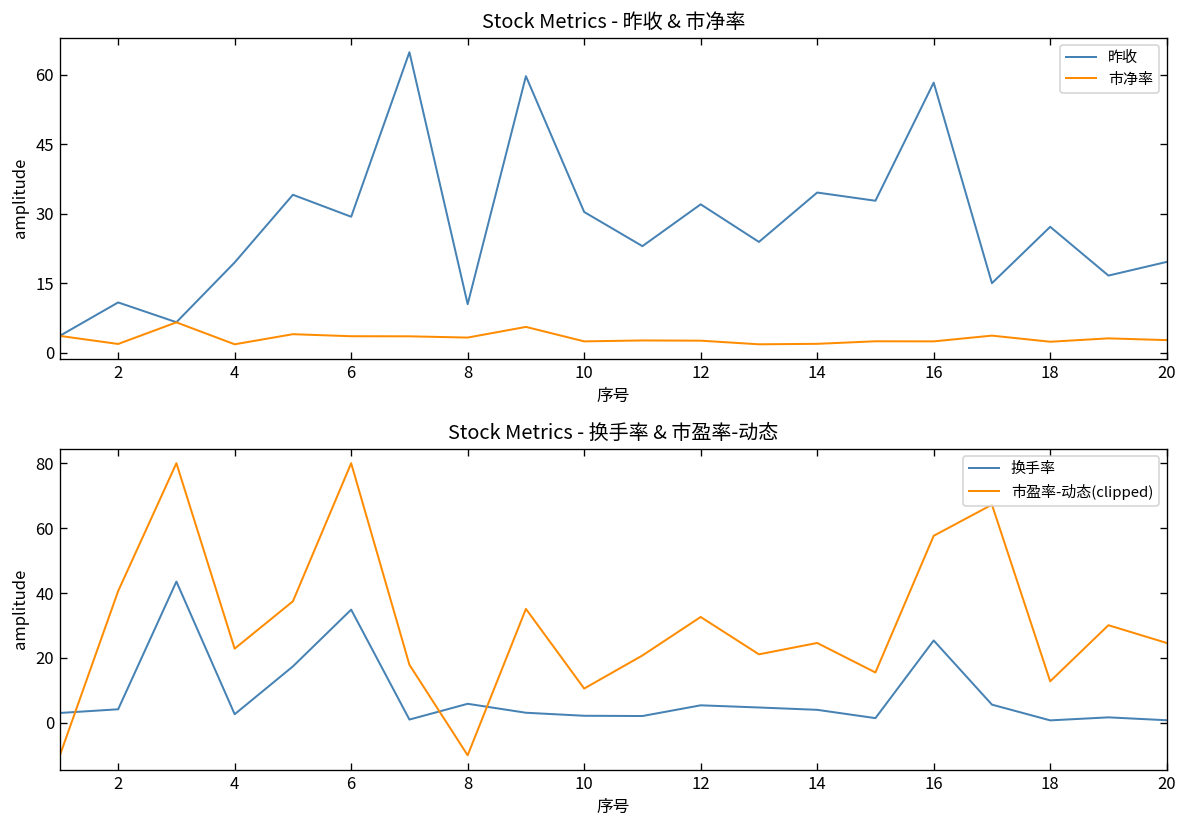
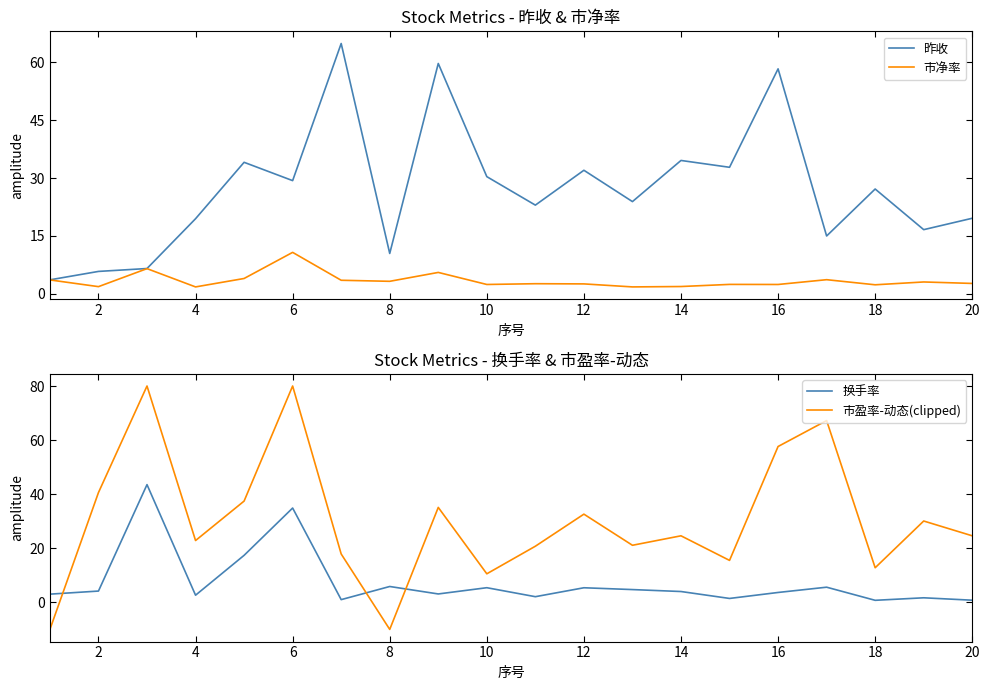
Stock Metrics - 昨收 & 市净率, 昨收, 2: 11 -> 6
Stock Metrics - 昨收 & 市净率, 市净率, 6: 4 -> 11
Stock Metrics - 换手率 & 市盈率-动态, 换手率, 10: 2 -> 5
Stock Metrics - 换手率 & 市盈率-动态, 换手率, 16: 25 -> 4
